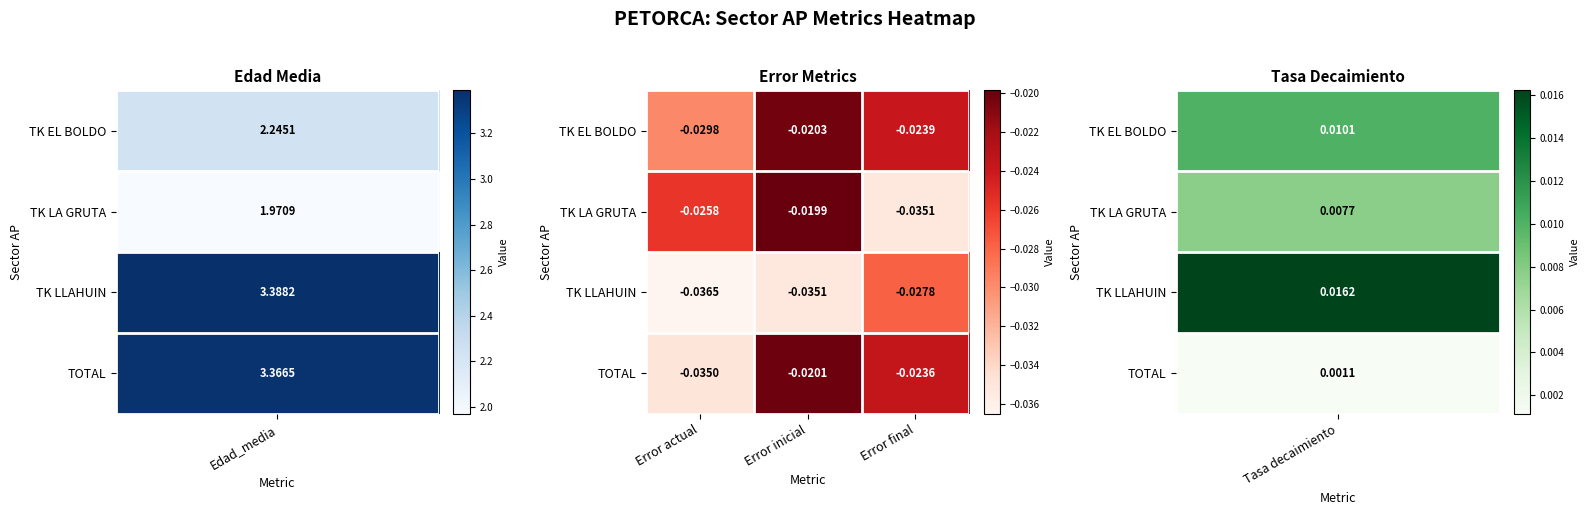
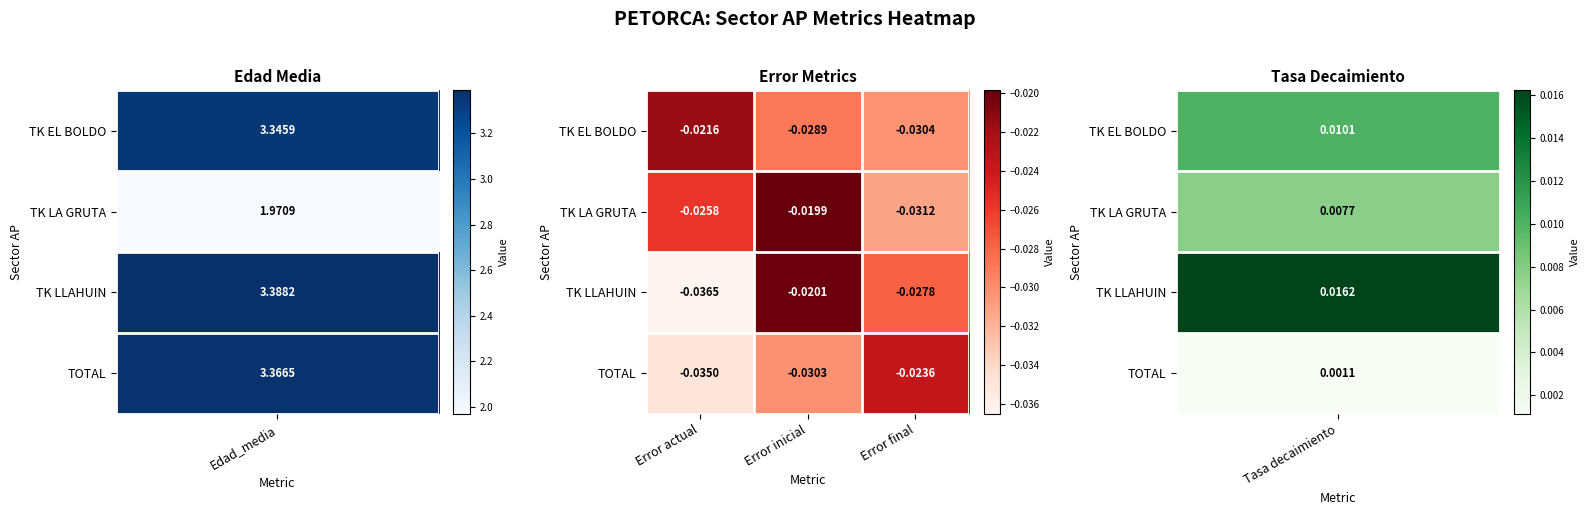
Edad Media, TK EL BOLDO, Edad_media: 2.2451 -> 3.3459
Error Metrics, TK EL BOLDO, Error actual: -0.0298 -> -0.0216
Error Metrics, TK EL BOLDO, Error inicial: -0.0203 -> -0.0289
Error Metrics, TK EL BOLDO, Error final: -0.0239 -> -0.0304
Error Metrics, TK LA GRUTA, Error final: -0.0351 -> -0.0312
Error Metrics, TK LLAHUIN, Error inicial: -0.0351 -> -0.0201
Error Metrics, TOTAL, Error inicial: -0.0201 -> -0.0303
